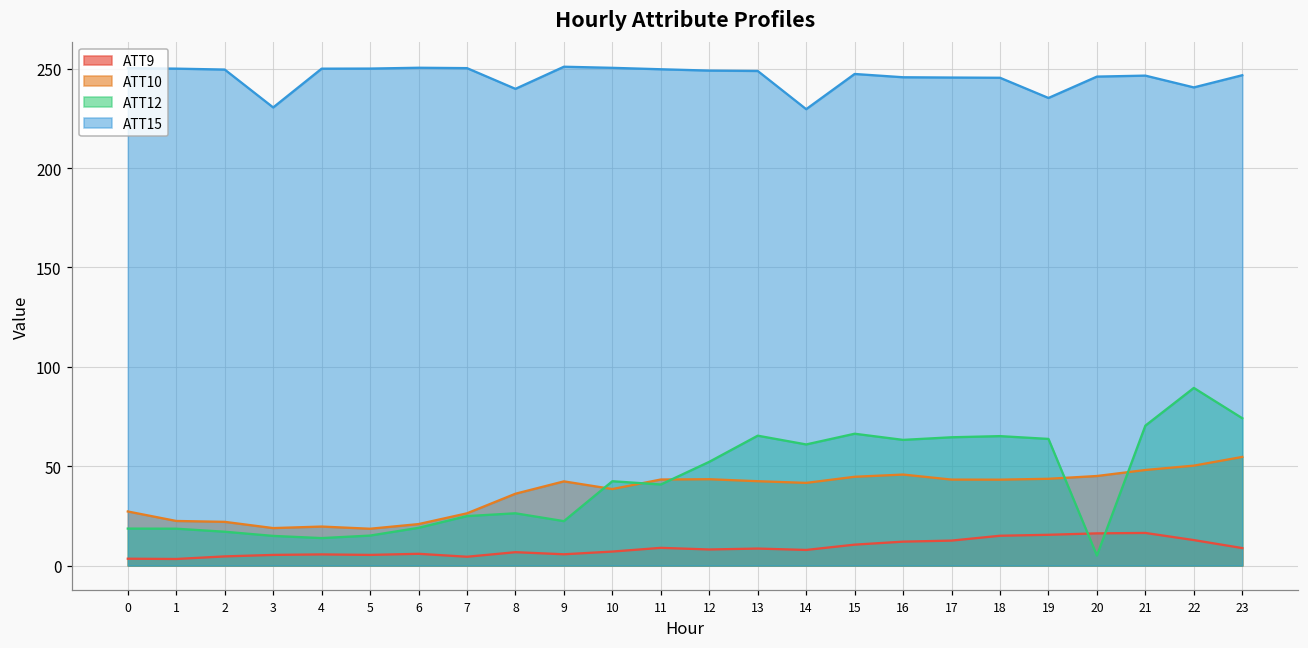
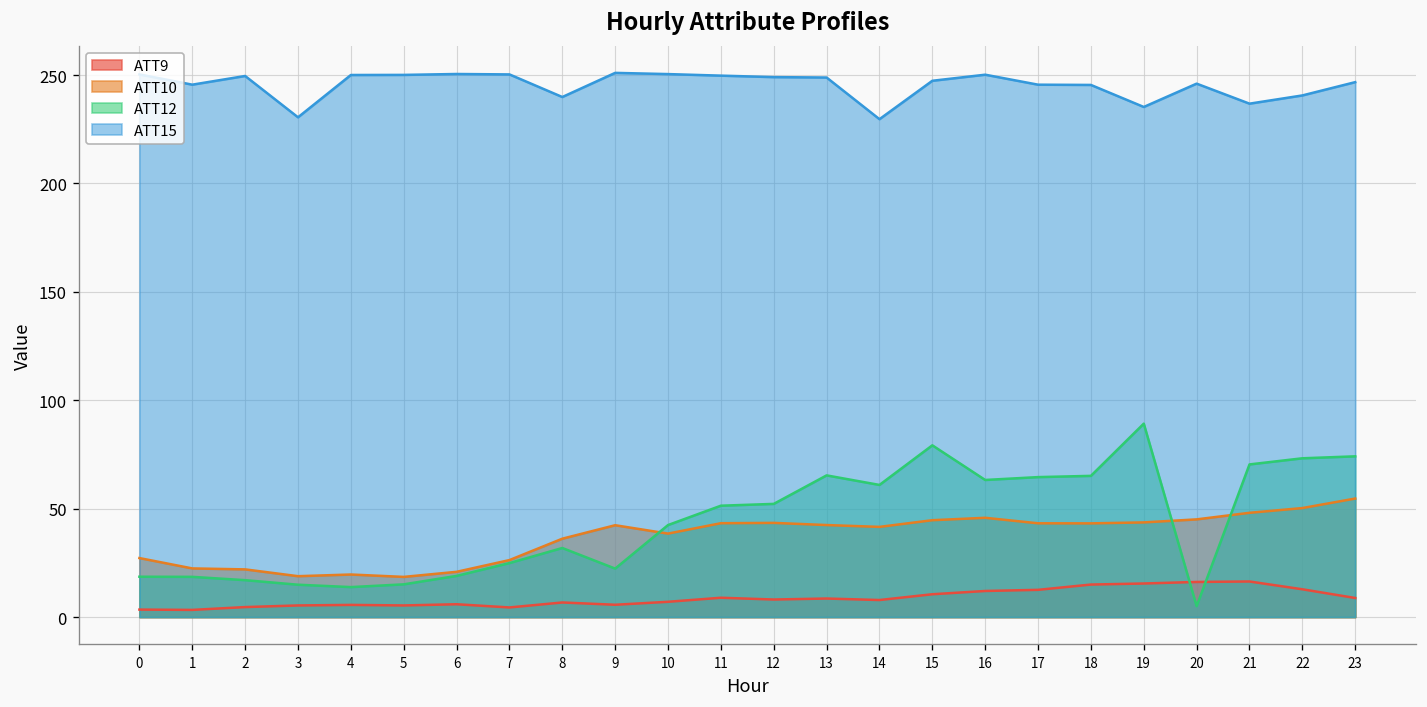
ATT15, 1: 250 -> 246
ATT12, 8: 26 -> 32
ATT12, 11: 41 -> 51
ATT12, 15: 66 -> 79
ATT15, 16: 246 -> 250
ATT12, 19: 64 -> 89
ATT15, 21: 247 -> 237
ATT12, 22: 89 -> 73
